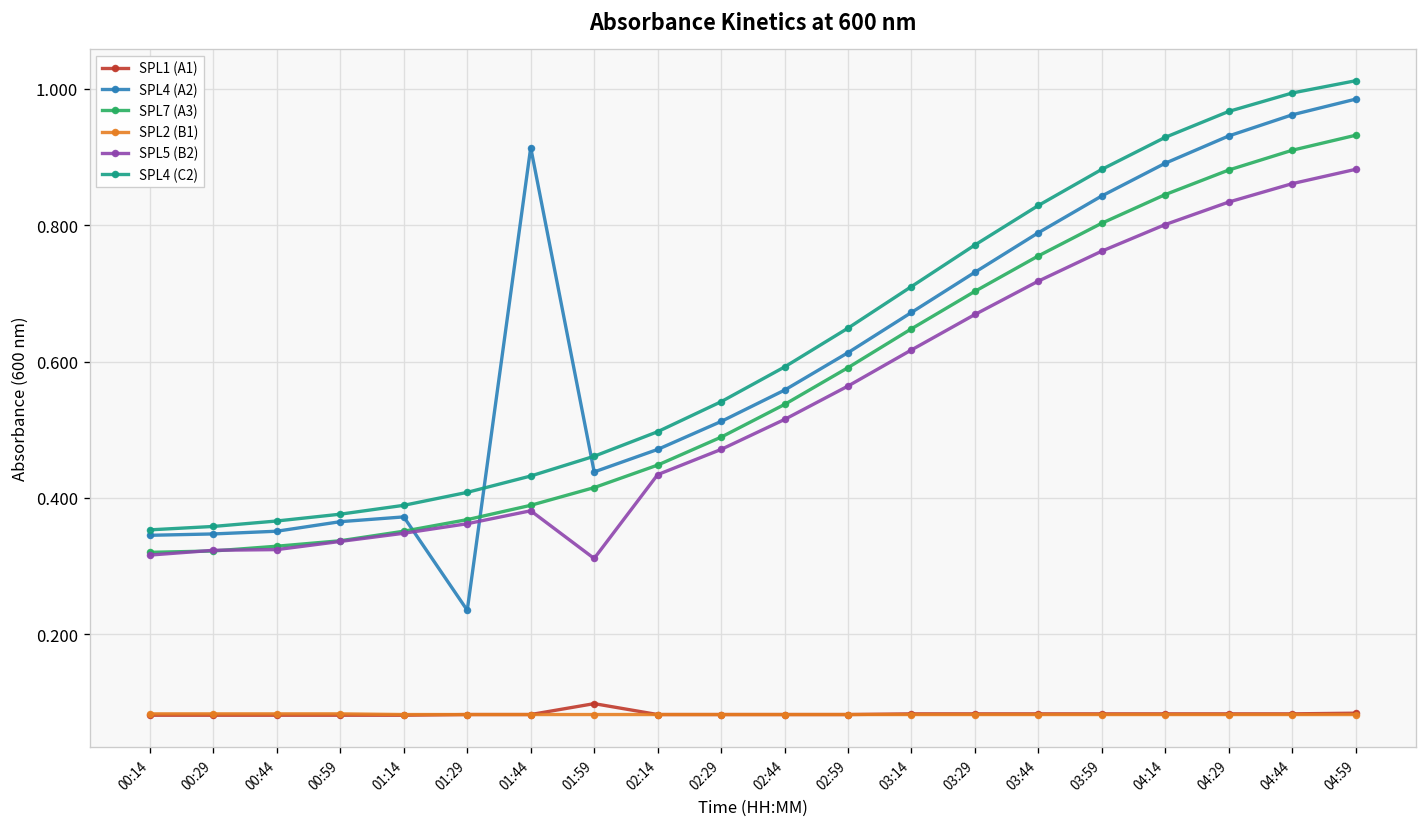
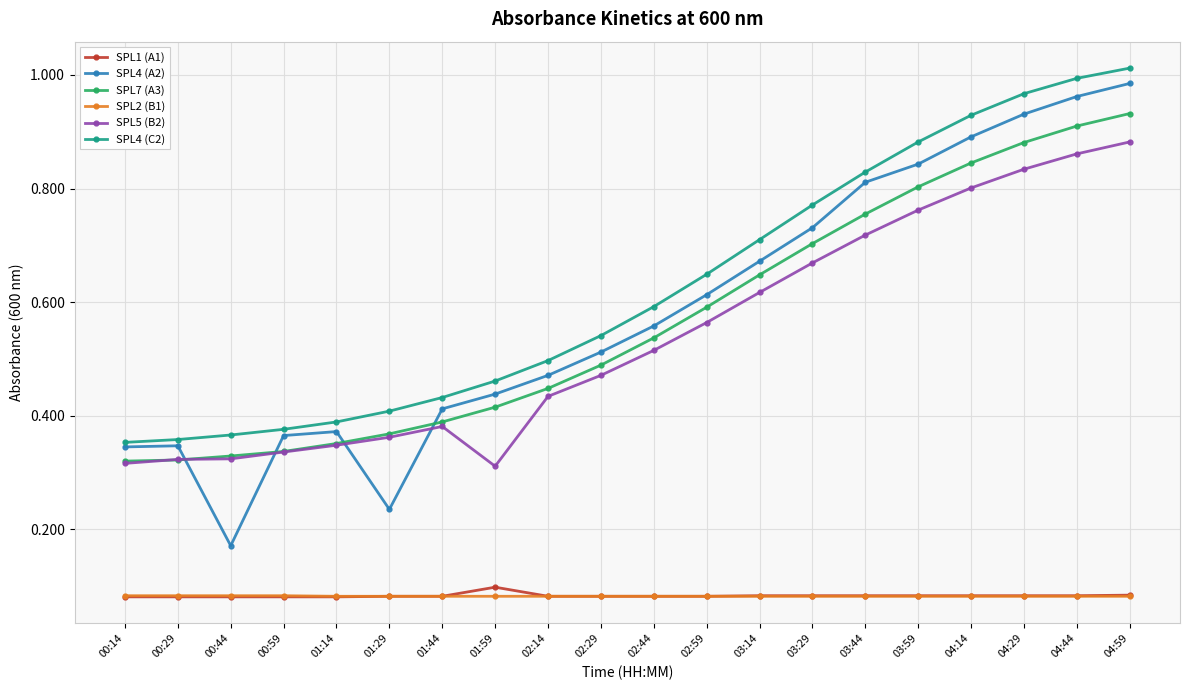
SPL4 (A2), 00:44: 0.35 -> 0.17
SPL4 (A2), 01:44: 0.91 -> 0.41
SPL4 (A2), 03:44: 0.79 -> 0.81
